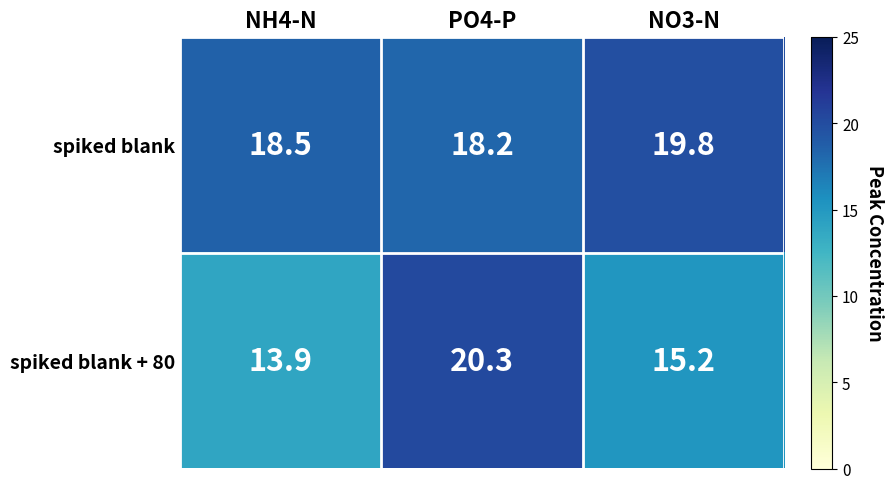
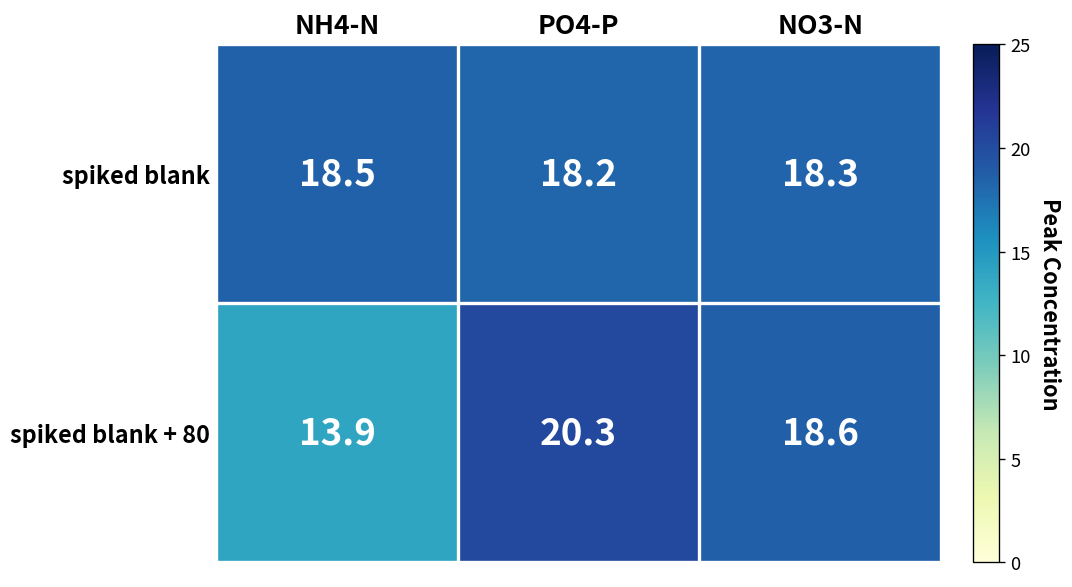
spiked blank, NO3-N: 19.8 -> 18.3
spiked blank + 80, NO3-N: 15.2 -> 18.6
